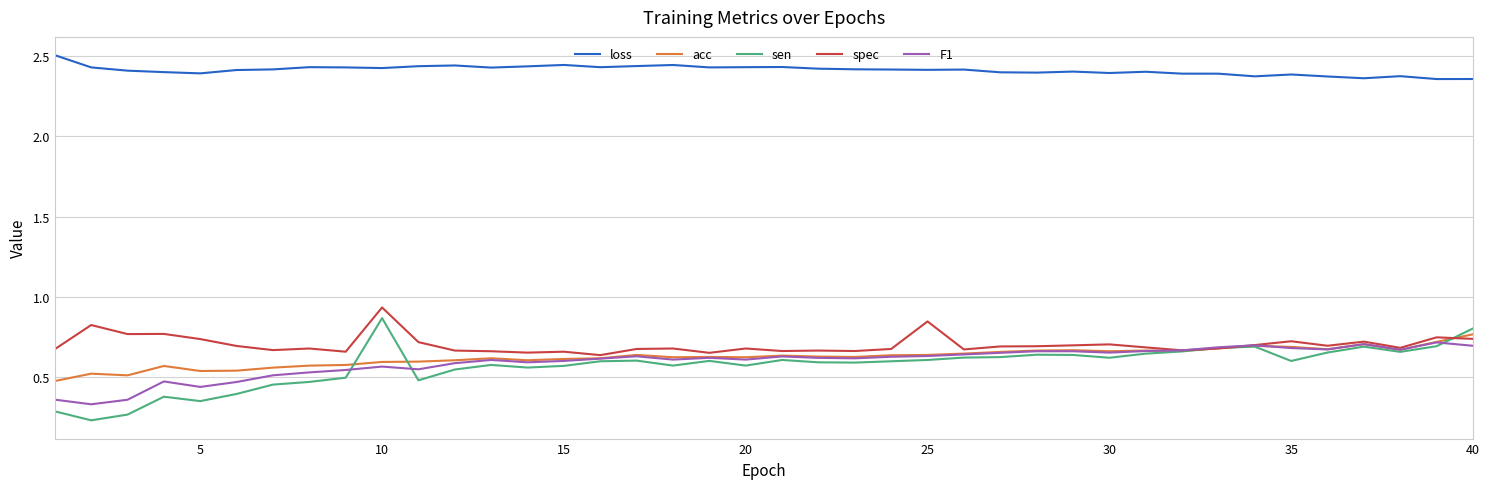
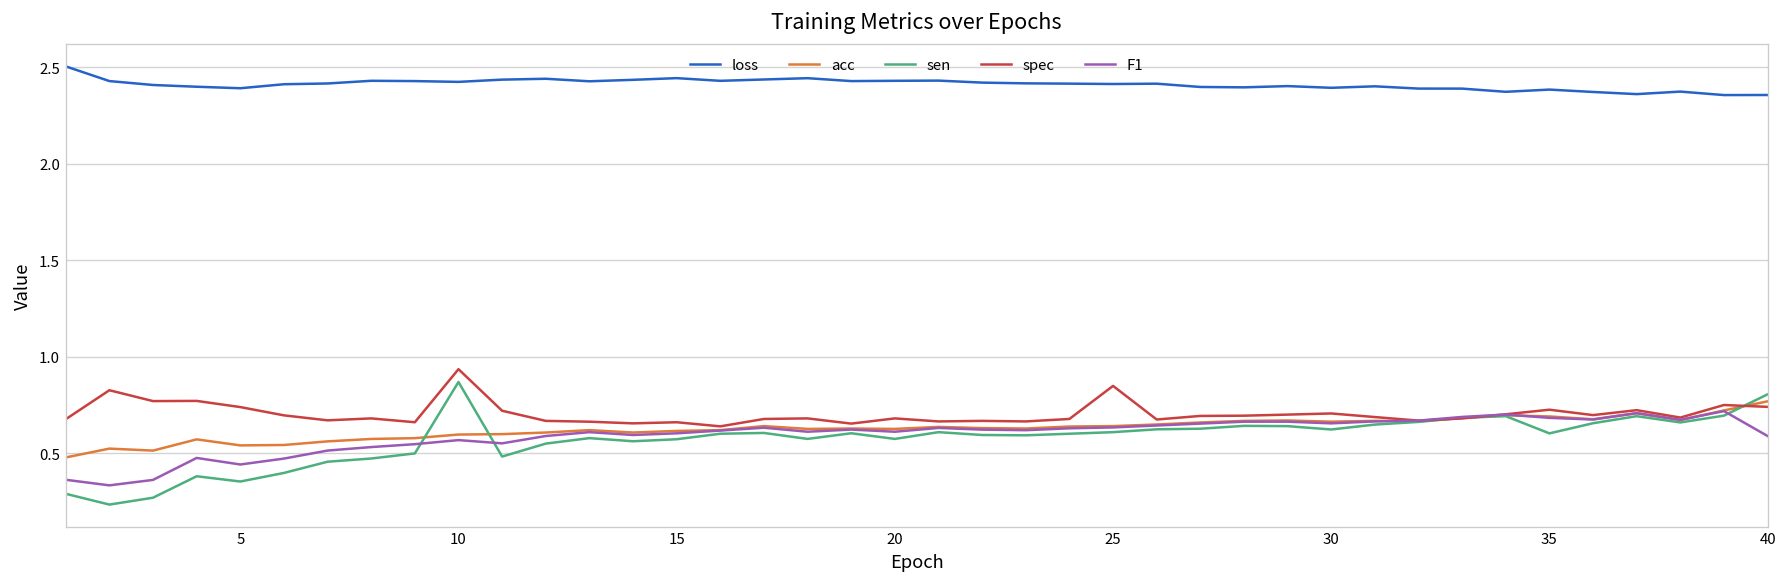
F1, 40: 0.70 -> 0.59
